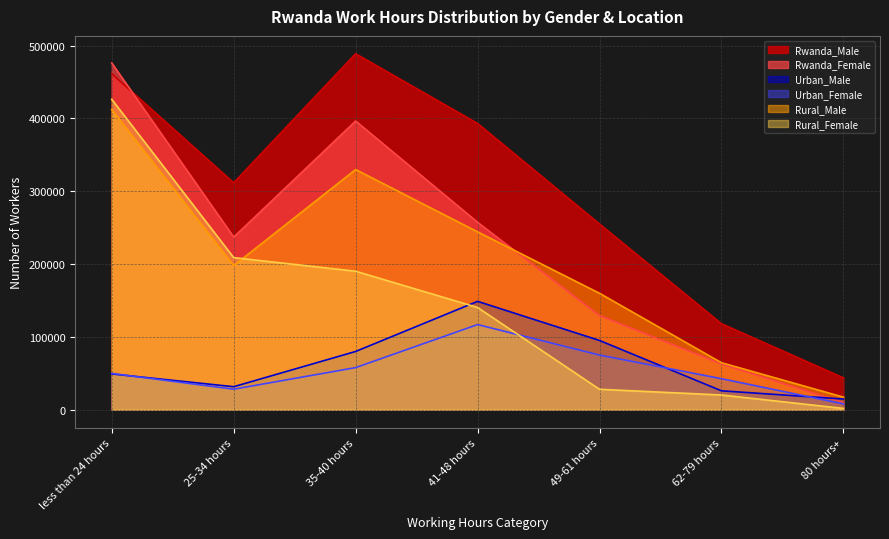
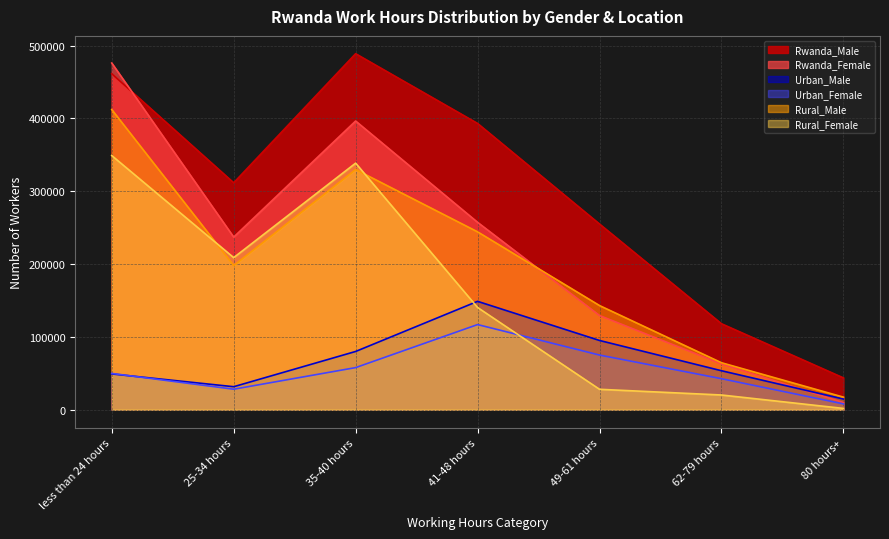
Rural_Female, less than 24 hours: 430000 -> 350000
Rural_Female, 35-40 hours: 190000 -> 340000
Rural_Male, 49-61 hours: 160000 -> 140000
Urban_Male, 62-79 hours: 30000 -> 50000
